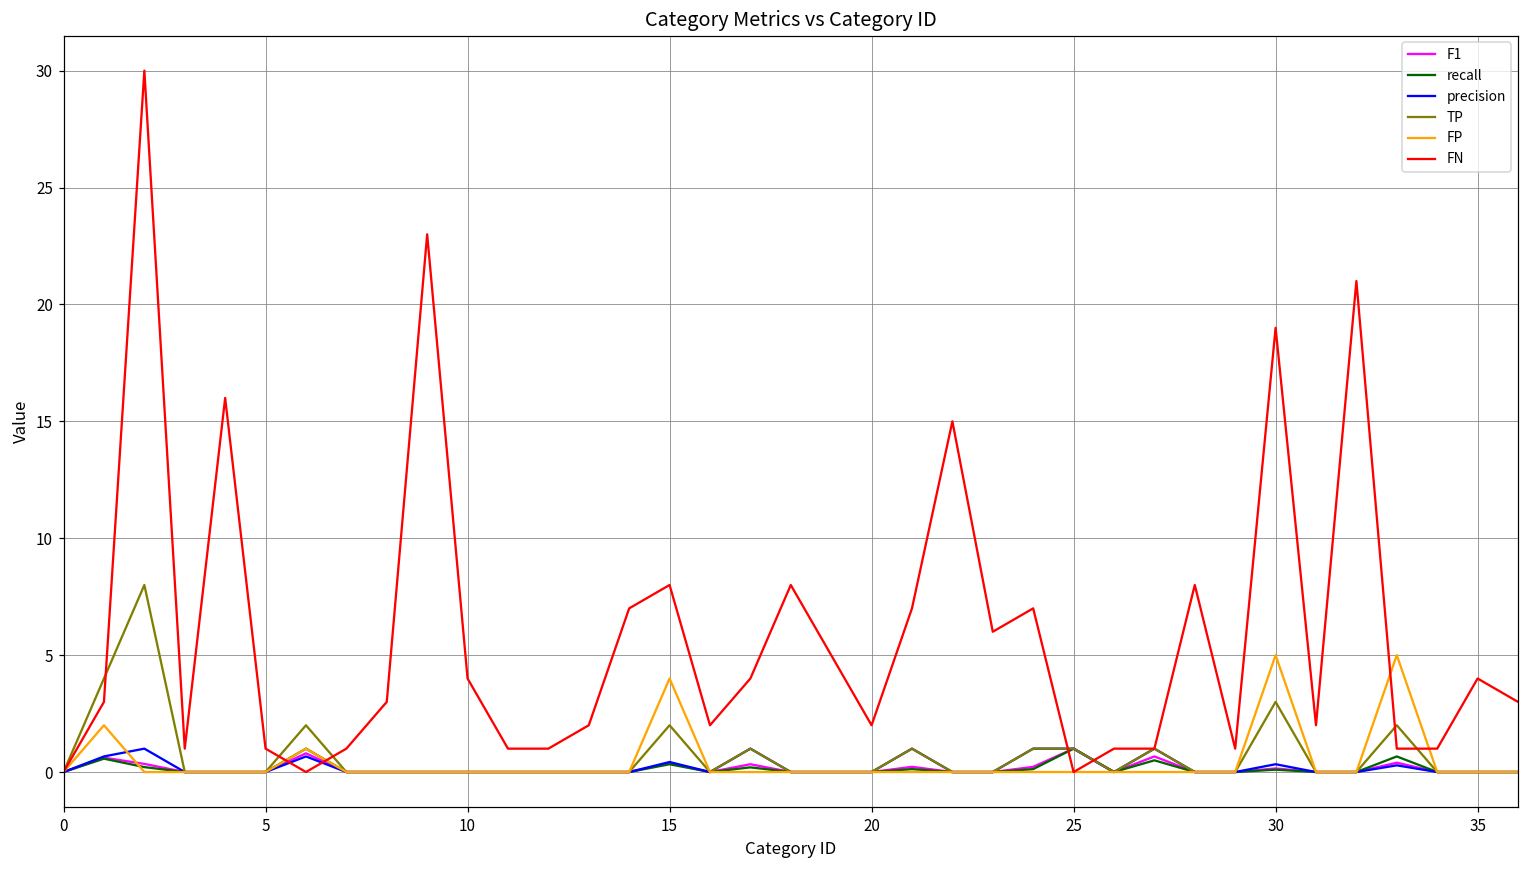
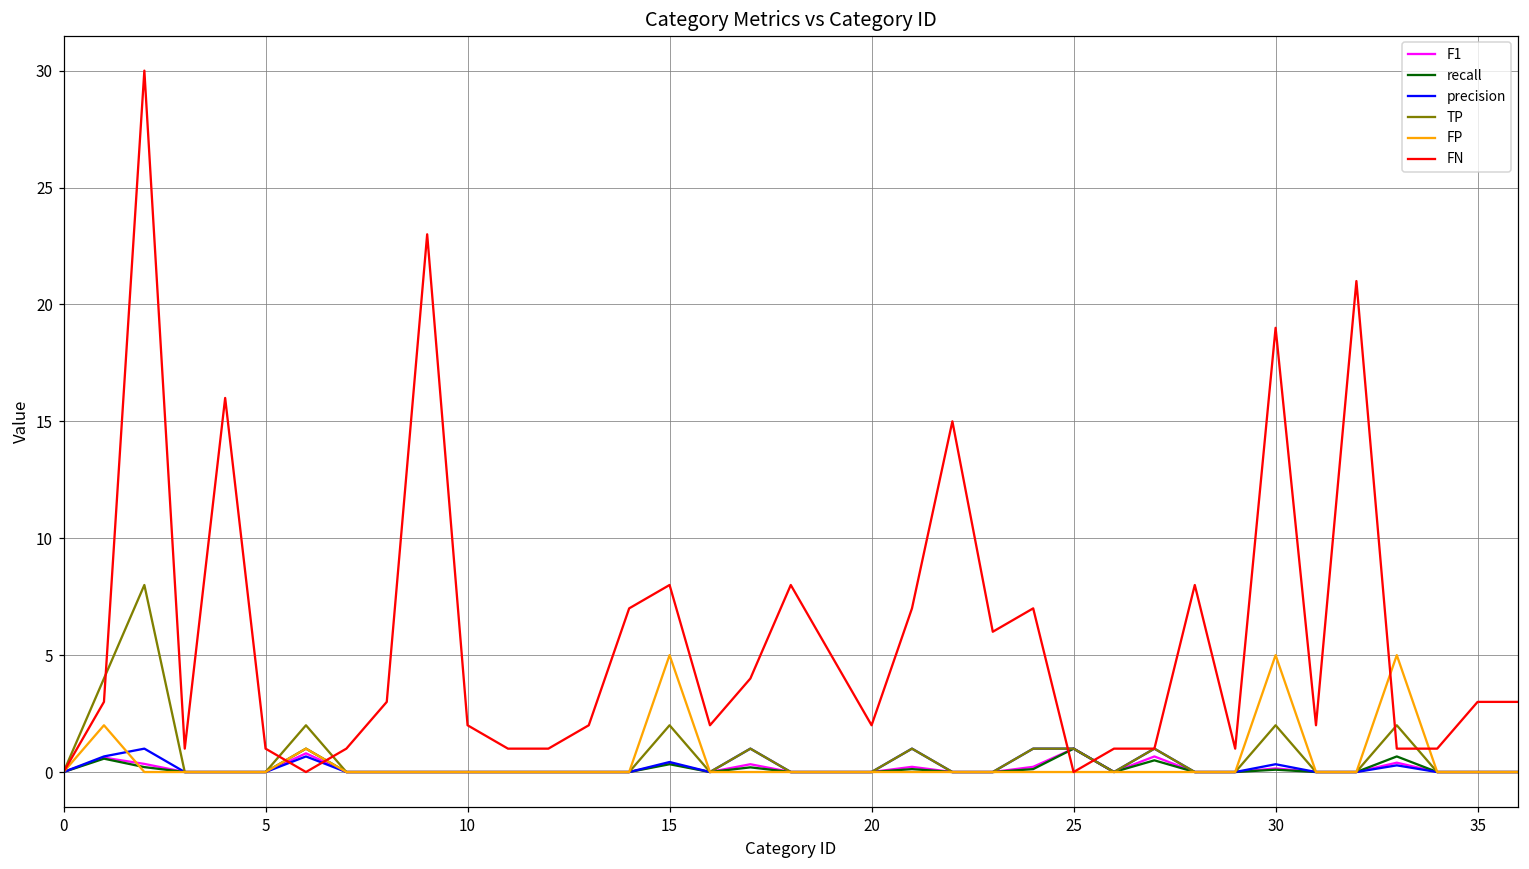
FN, 10: 4 -> 2
FP, 15: 4 -> 5
TP, 30: 3 -> 2
FN, 35: 4 -> 3
